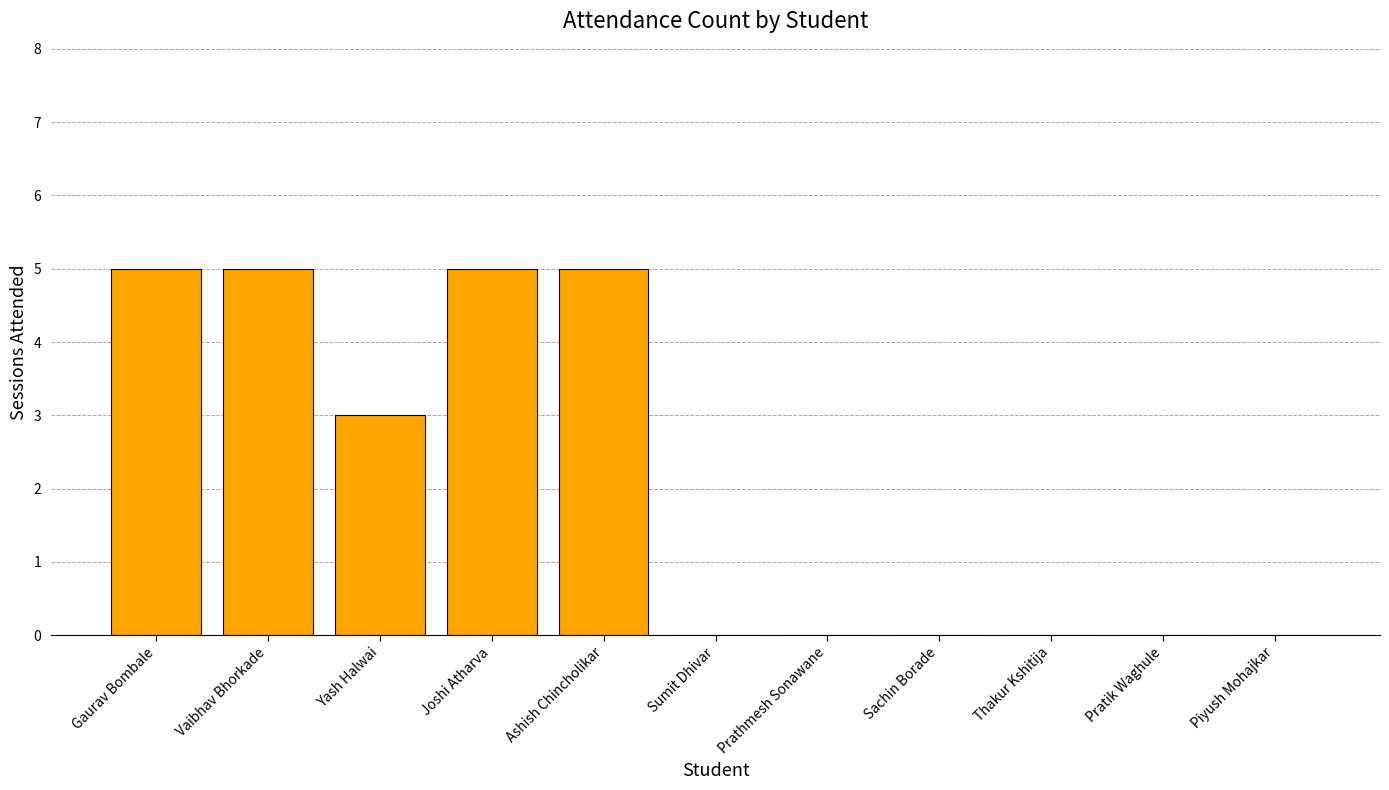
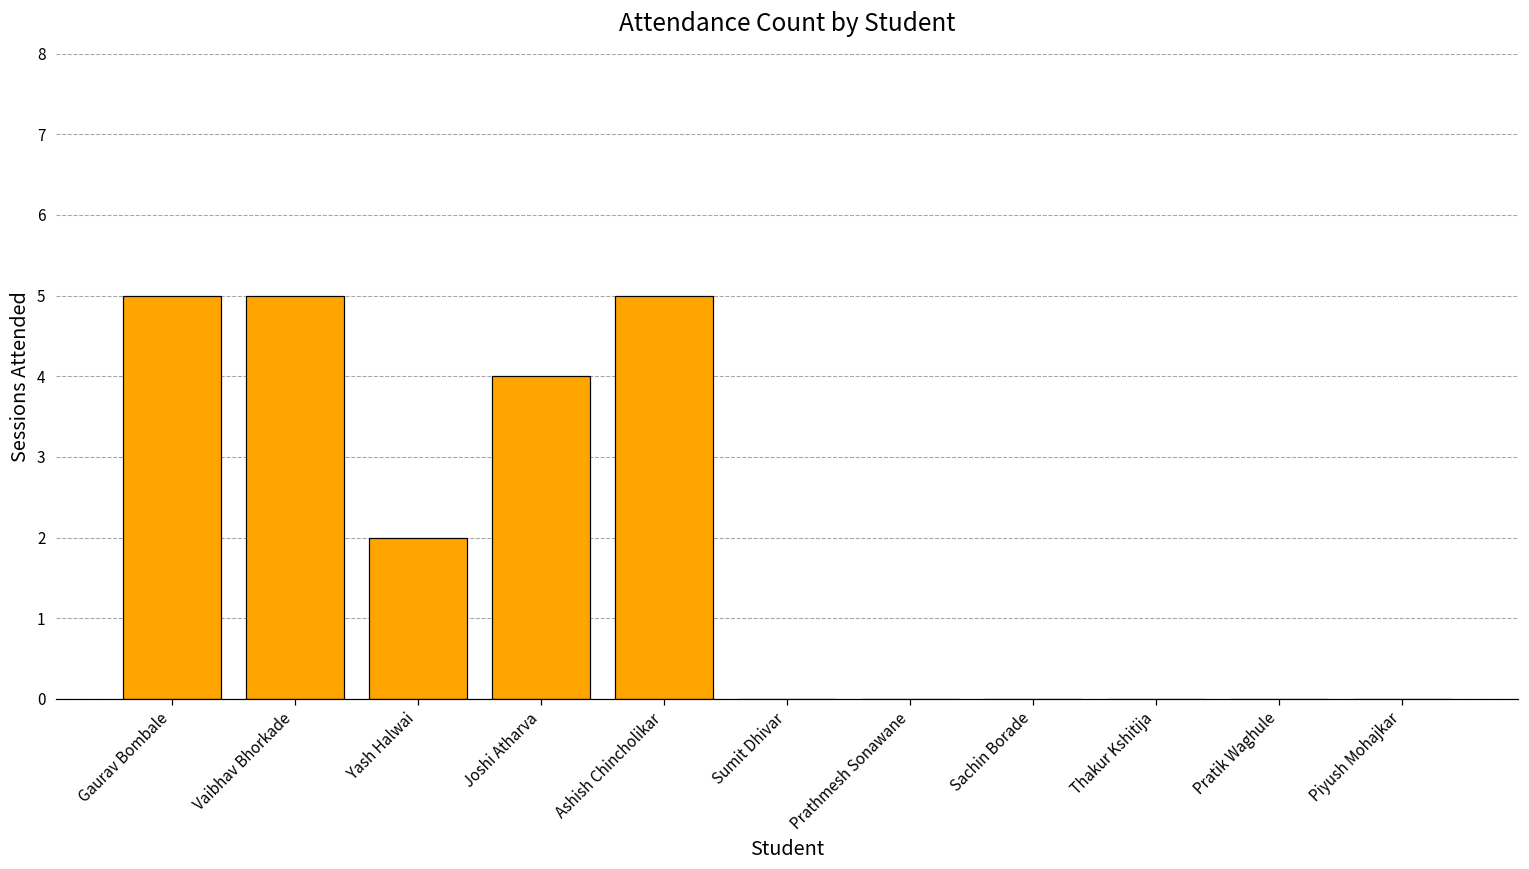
Yash Halwai: 3 -> 2
Joshi Atharva: 5 -> 4
